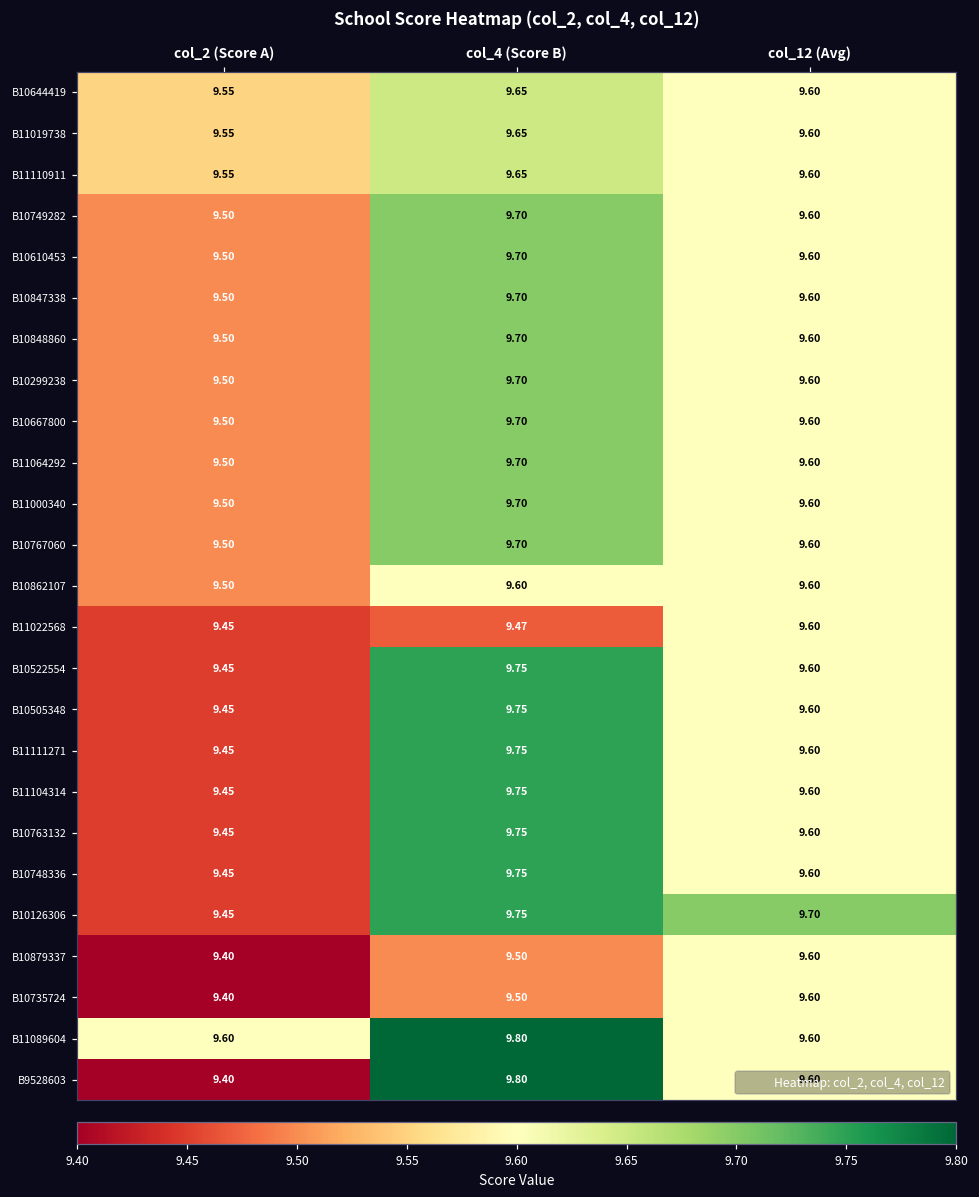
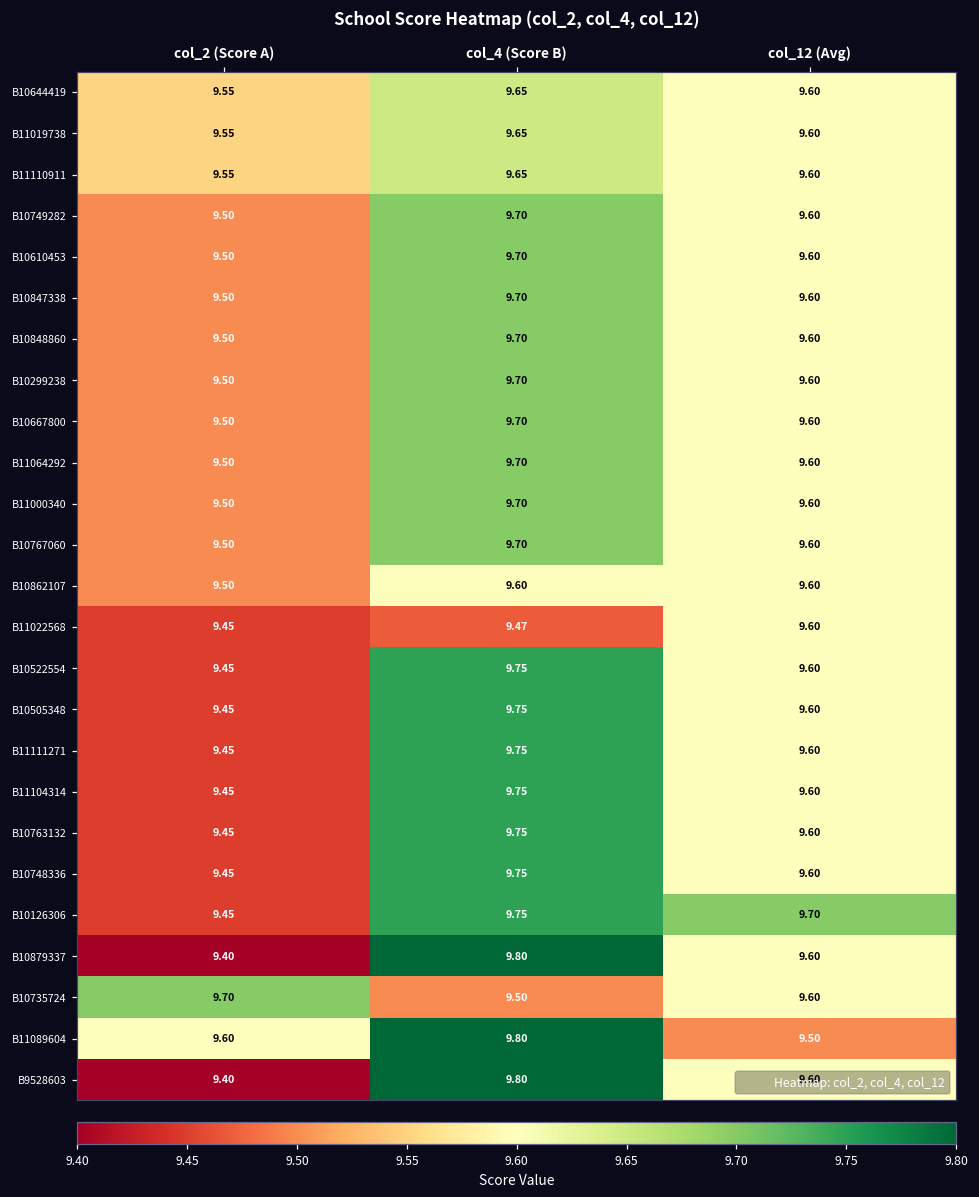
B10879337, col_4 (Score B): 9.50 -> 9.80
B10735724, col_2 (Score A): 9.40 -> 9.70
B11089604, col_12 (Avg): 9.60 -> 9.50
